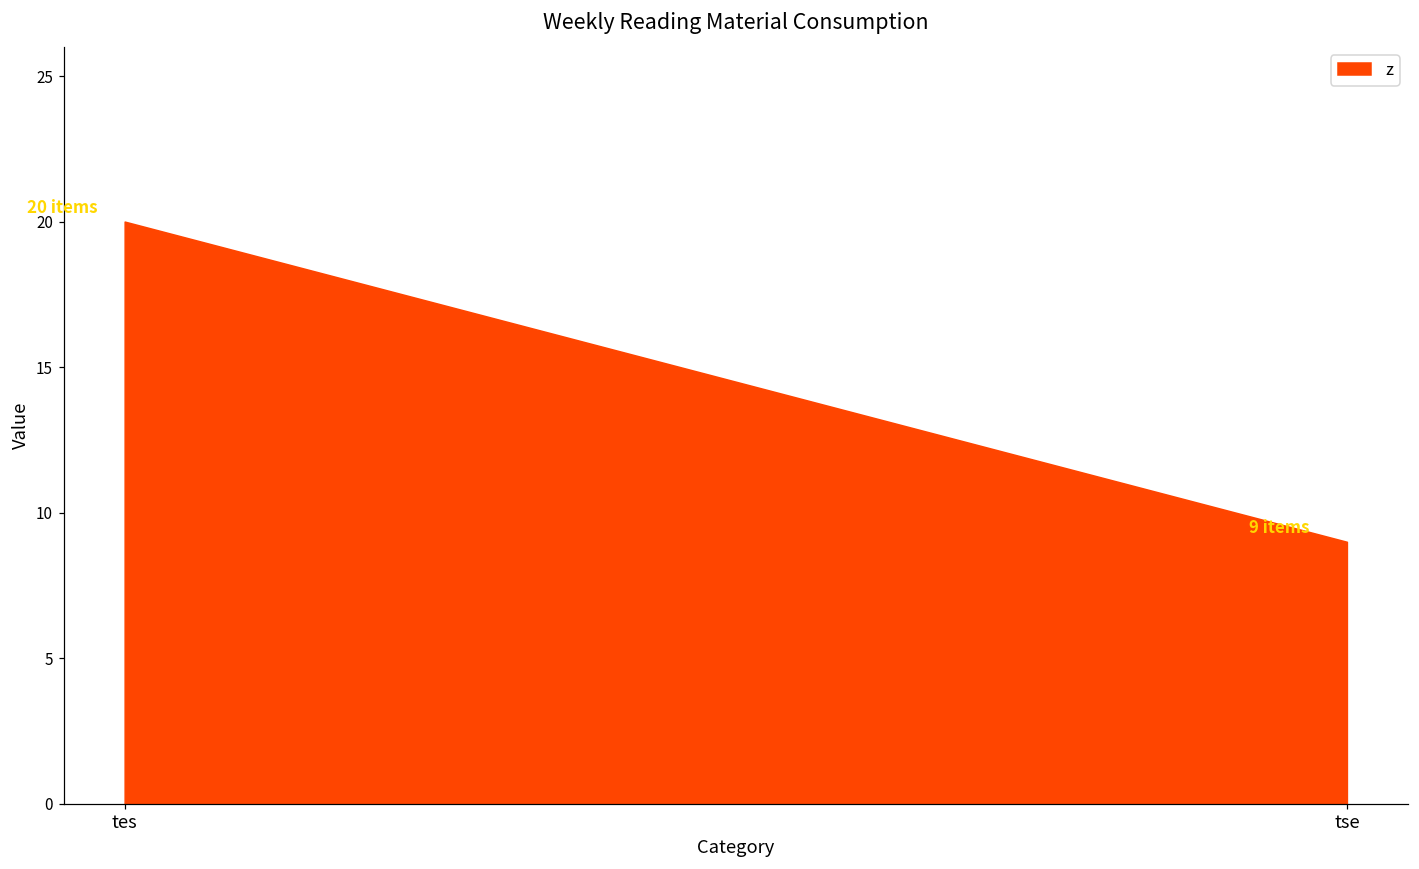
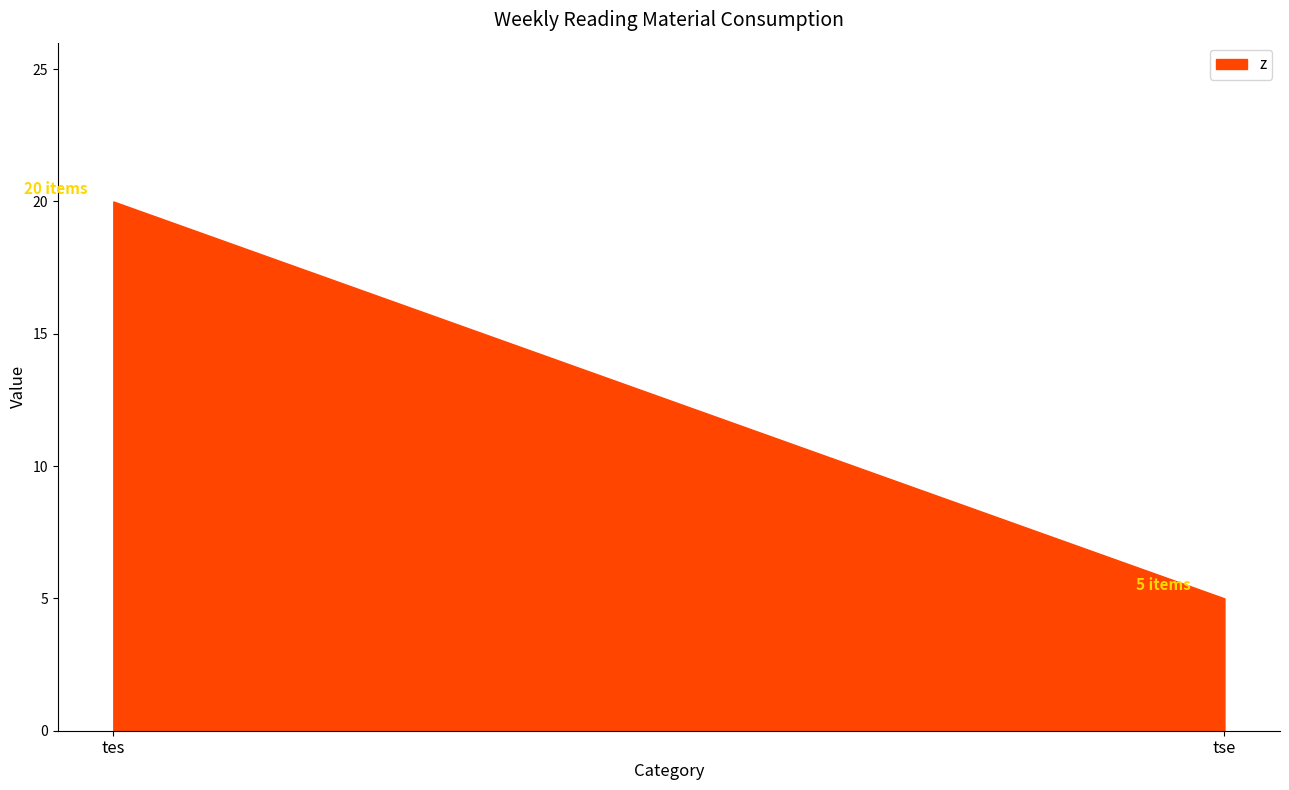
tse: 9 -> 5
